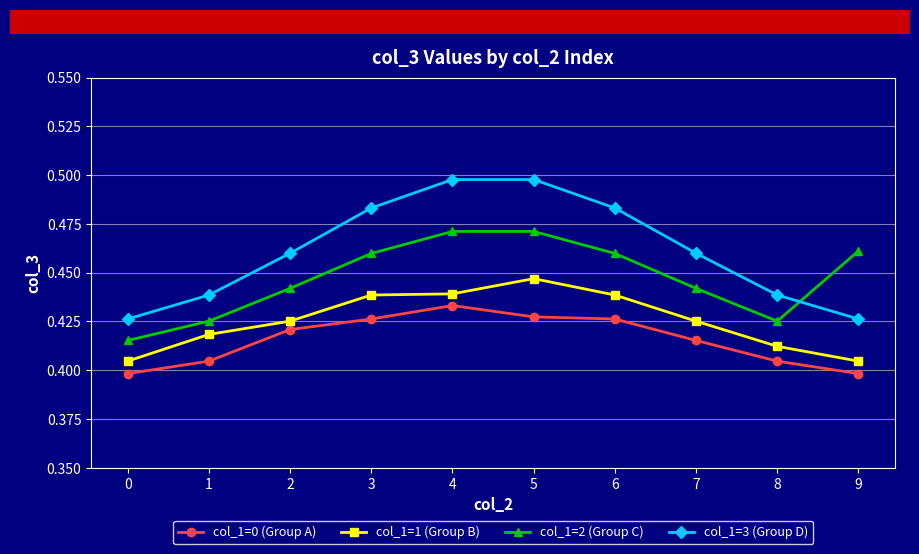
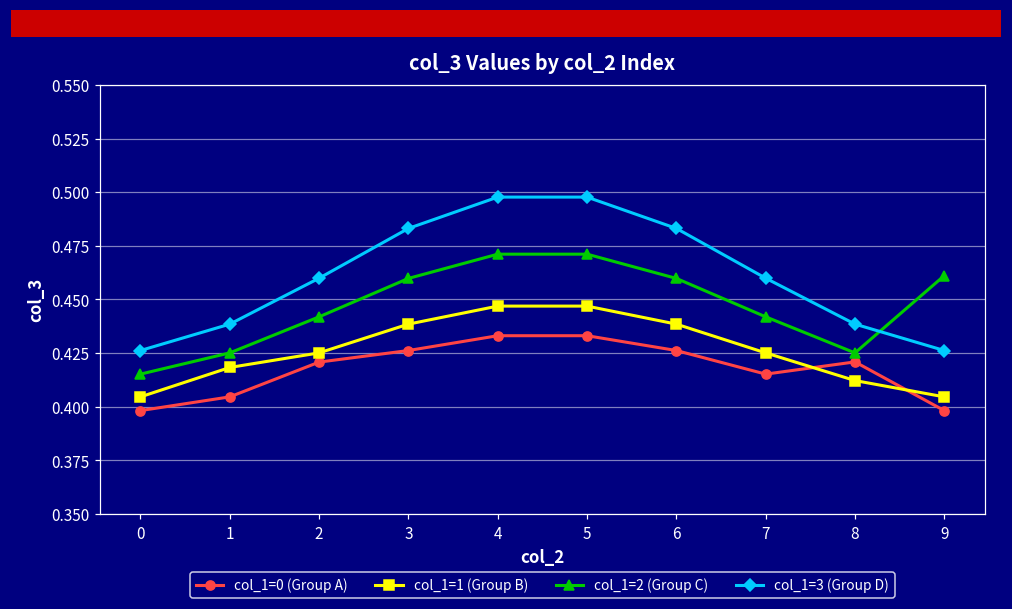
col_1=1 (Group B), 4: 0.439 -> 0.447
col_1=0 (Group A), 5: 0.427 -> 0.433
col_1=0 (Group A), 8: 0.405 -> 0.421
